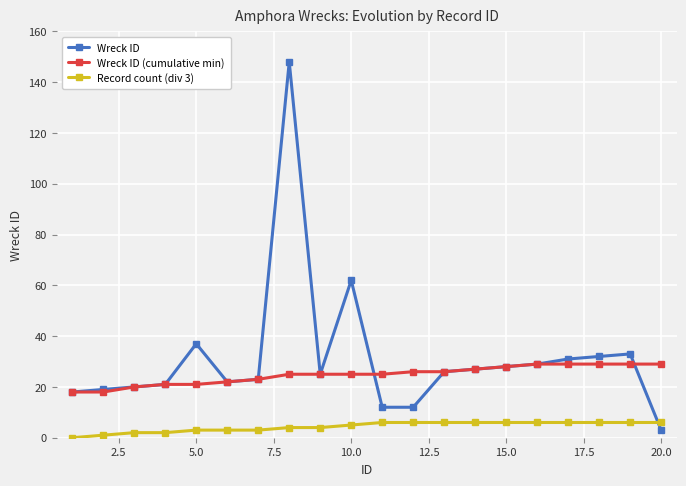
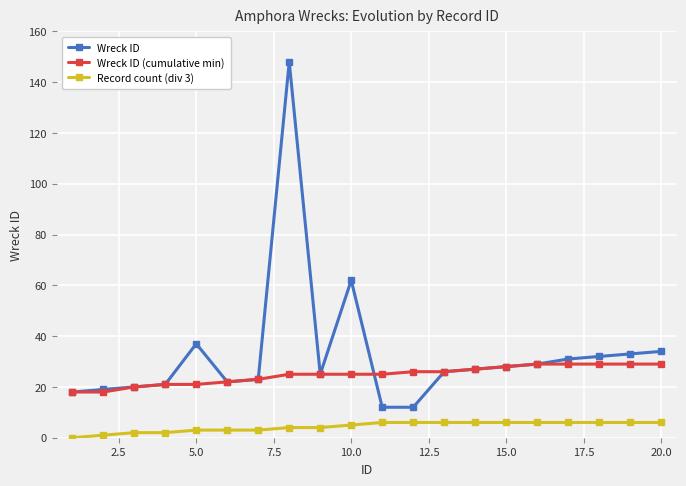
Wreck ID, 20.0: 3 -> 34
